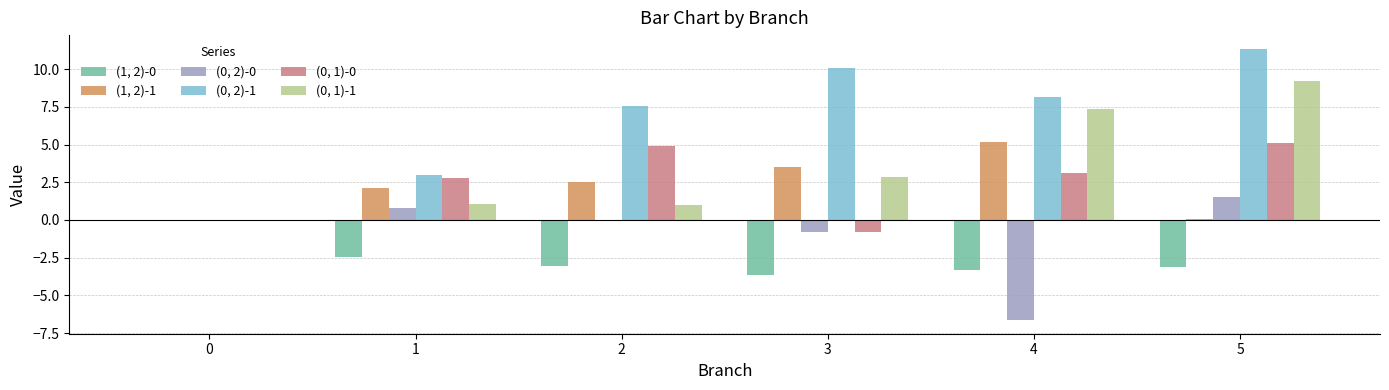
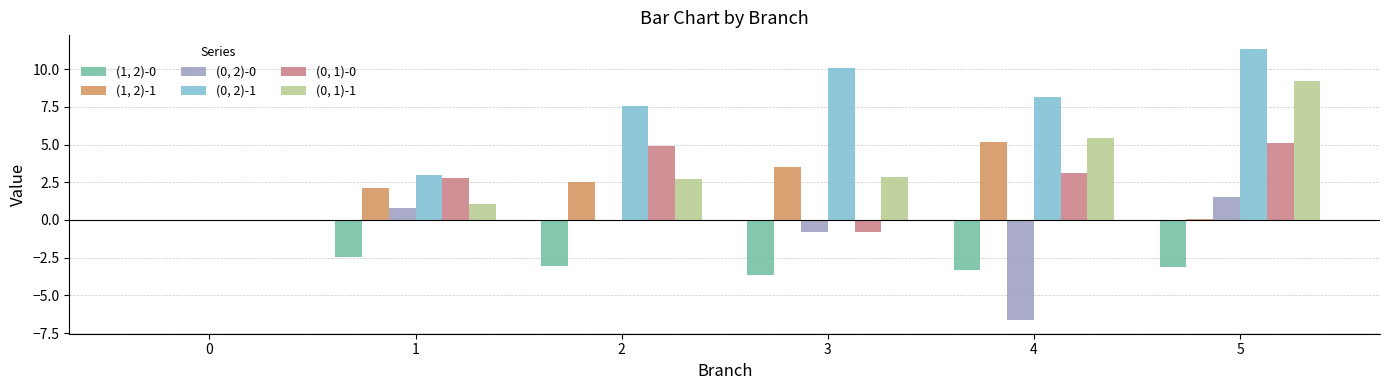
(0, 1)-1, 2: 1.0 -> 2.7
(0, 1)-1, 4: 7.4 -> 5.4
